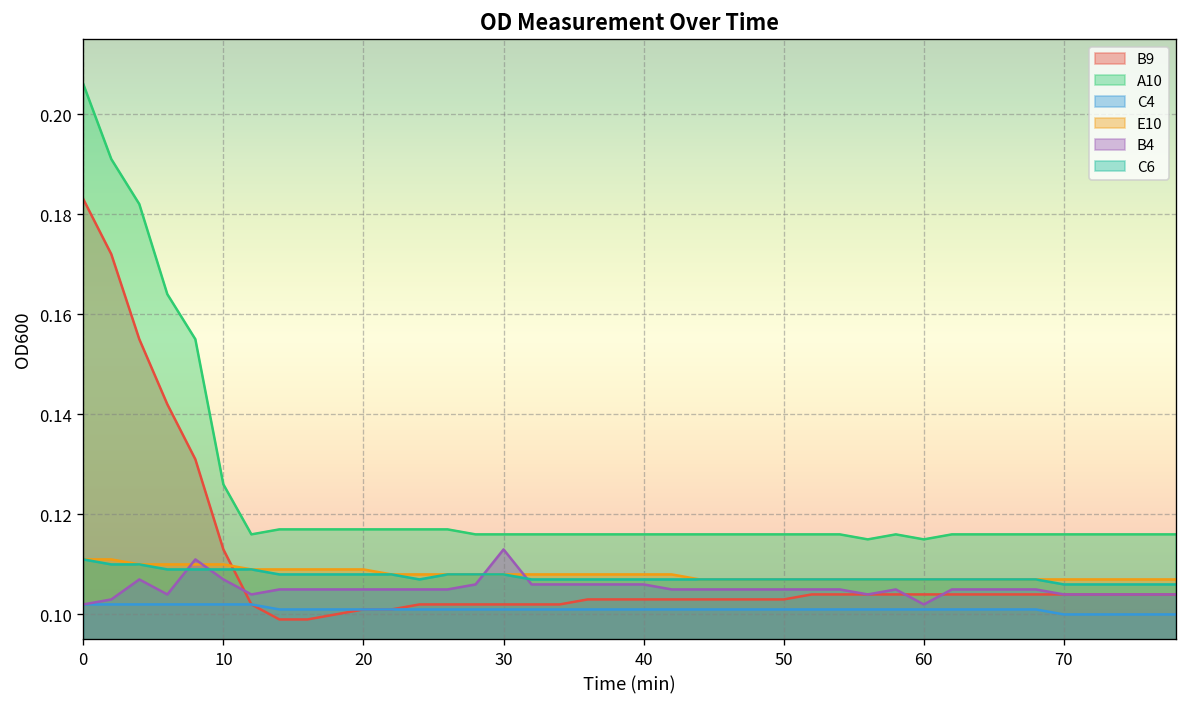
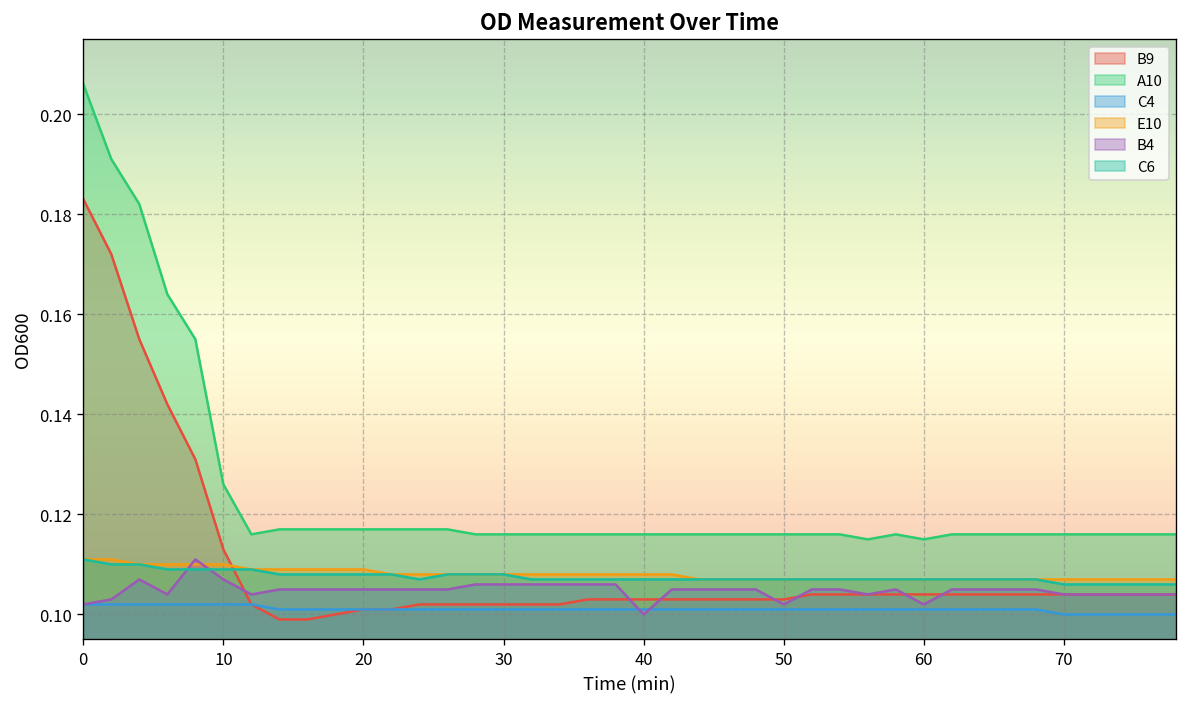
B4, 30: 0.113 -> 0.106
B4, 40: 0.106 -> 0.100
B4, 50: 0.105 -> 0.102
